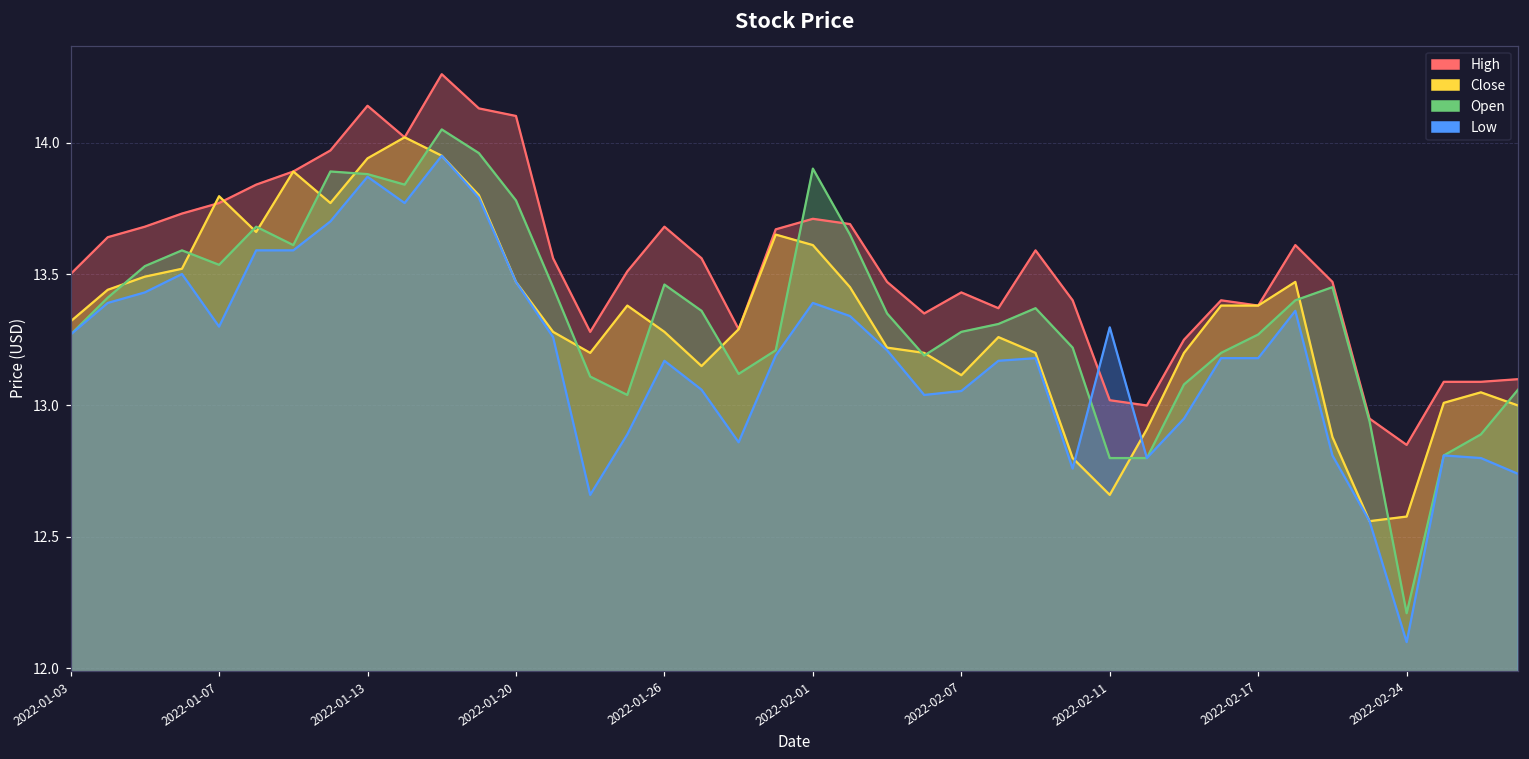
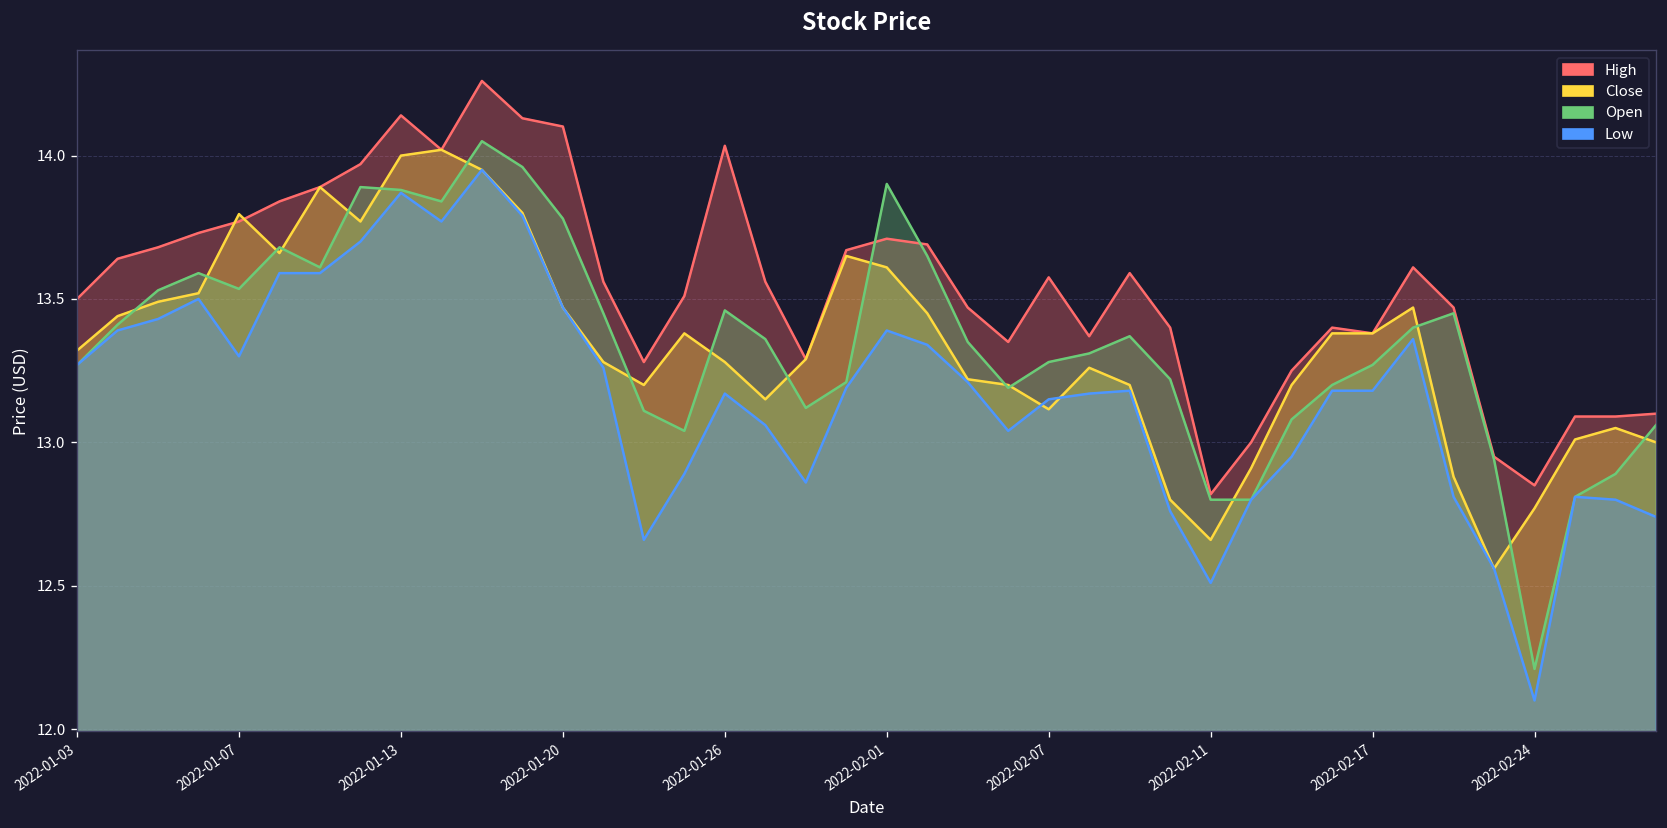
Close, 2022-01-13: 13.94 -> 14.00
High, 2022-01-26: 13.68 -> 14.03
High, 2022-02-07: 13.43 -> 13.58
Low, 2022-02-07: 13.05 -> 13.15
High, 2022-02-11: 13.02 -> 12.82
Low, 2022-02-11: 13.30 -> 12.51
Close, 2022-02-24: 12.58 -> 12.77
